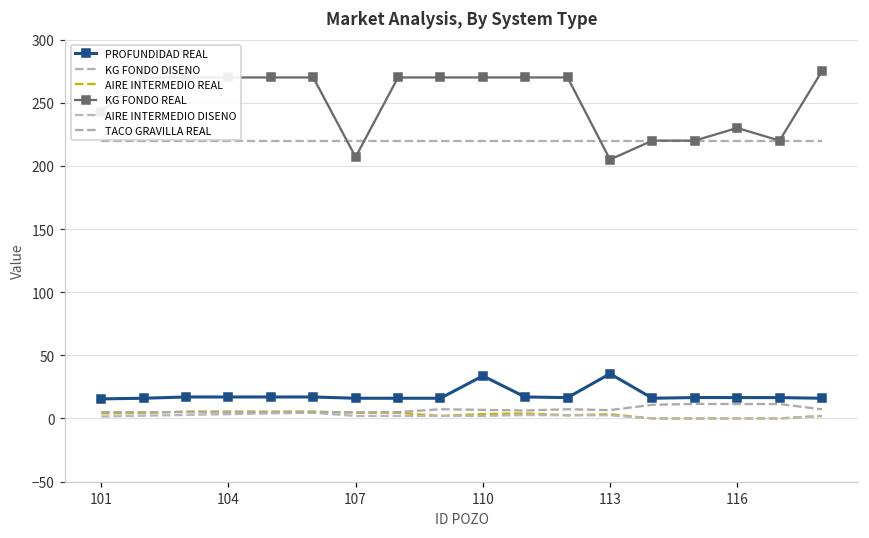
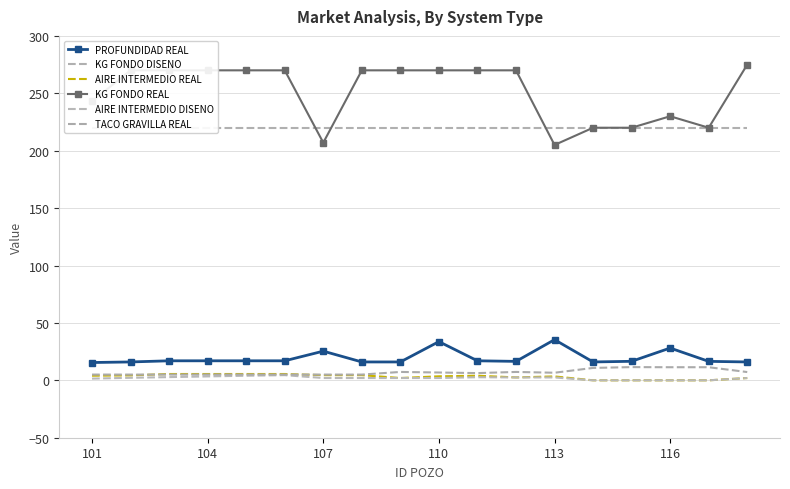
PROFUNDIDAD REAL, 107: 16 -> 25
PROFUNDIDAD REAL, 116: 17 -> 28
